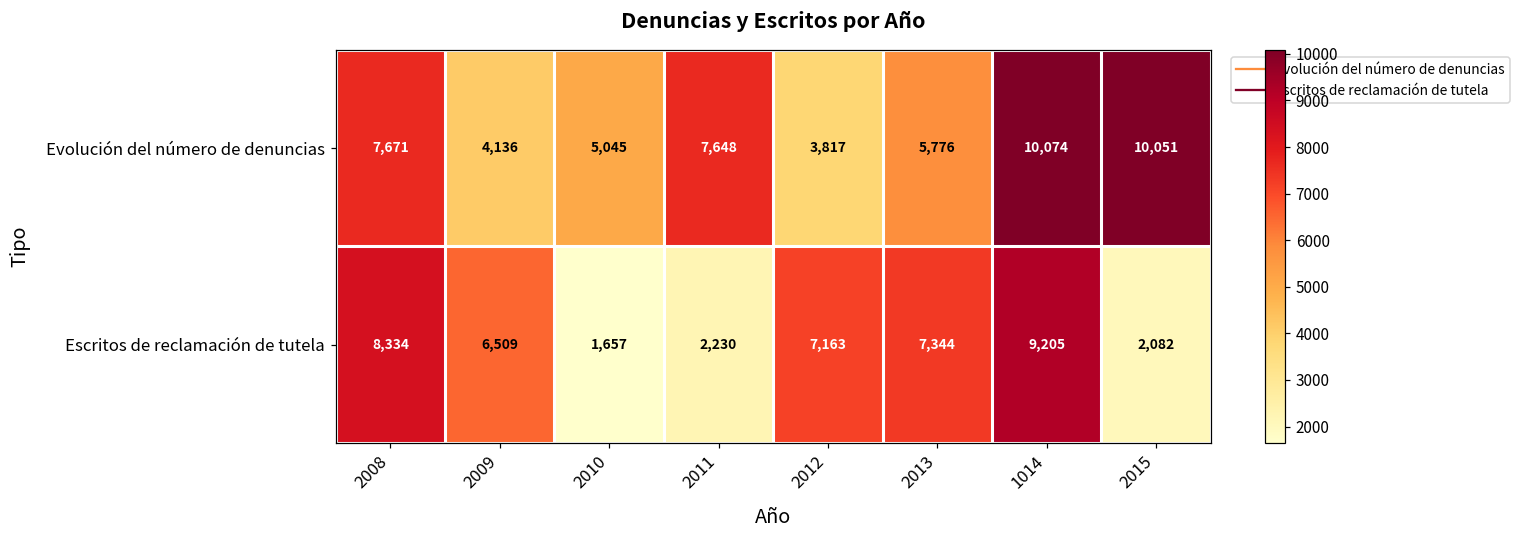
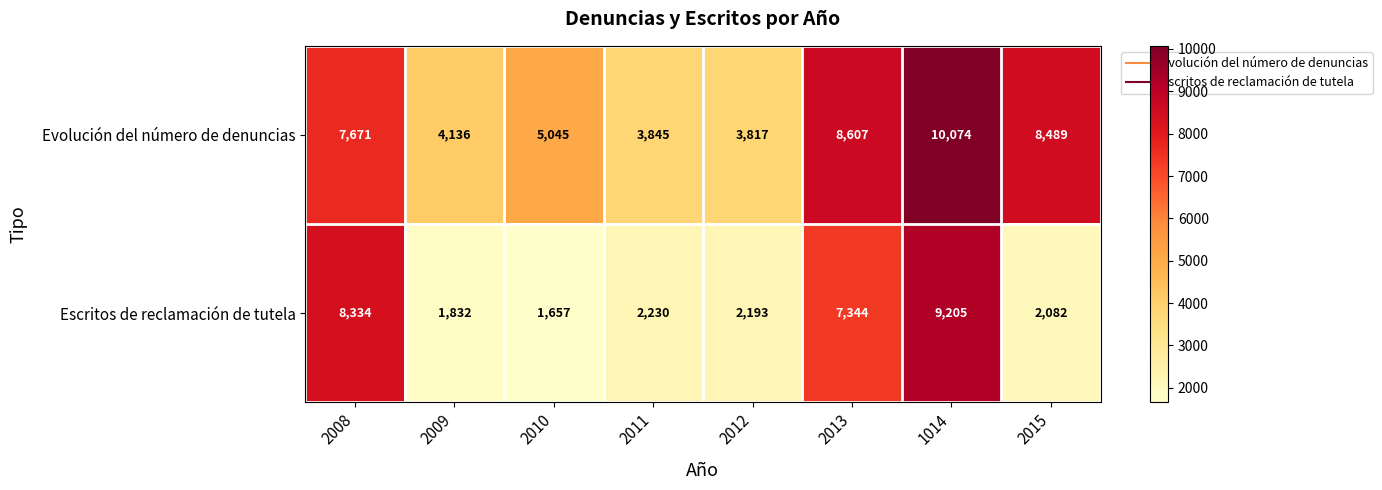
Evolución del número de denuncias, 2011: 7,648 -> 3,845
Evolución del número de denuncias, 2013: 5,776 -> 8,607
Evolución del número de denuncias, 2015: 10,051 -> 8,489
Escritos de reclamación de tutela, 2009: 6,509 -> 1,832
Escritos de reclamación de tutela, 2012: 7,163 -> 2,193
